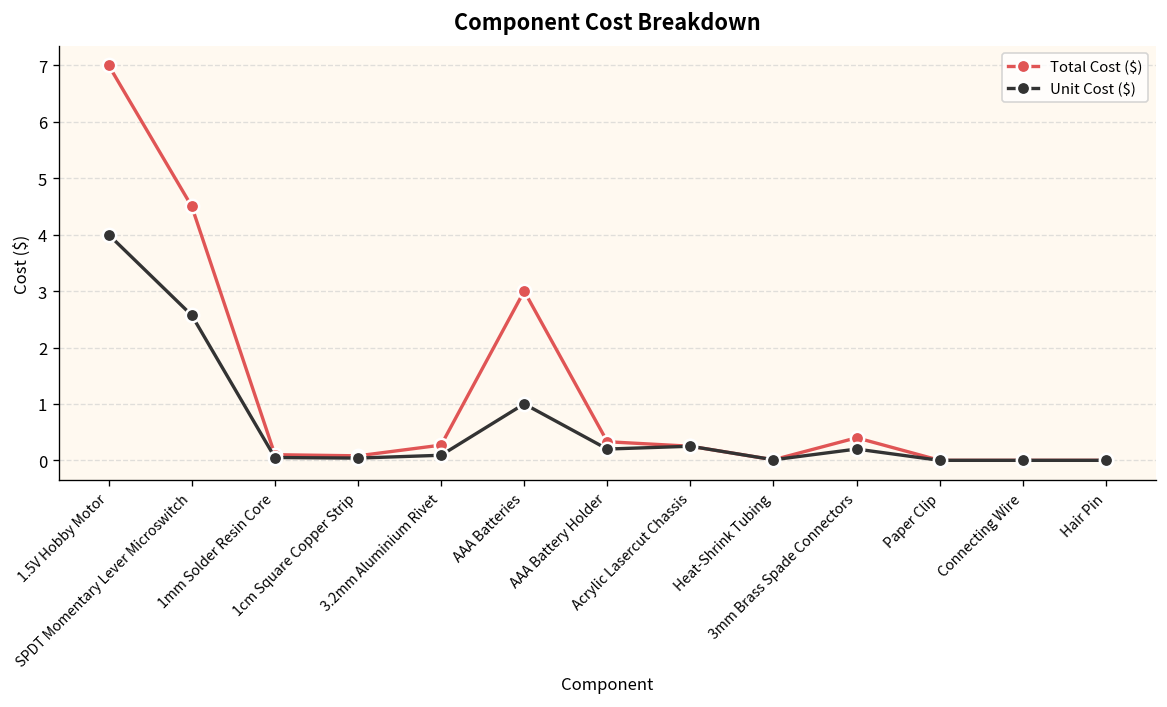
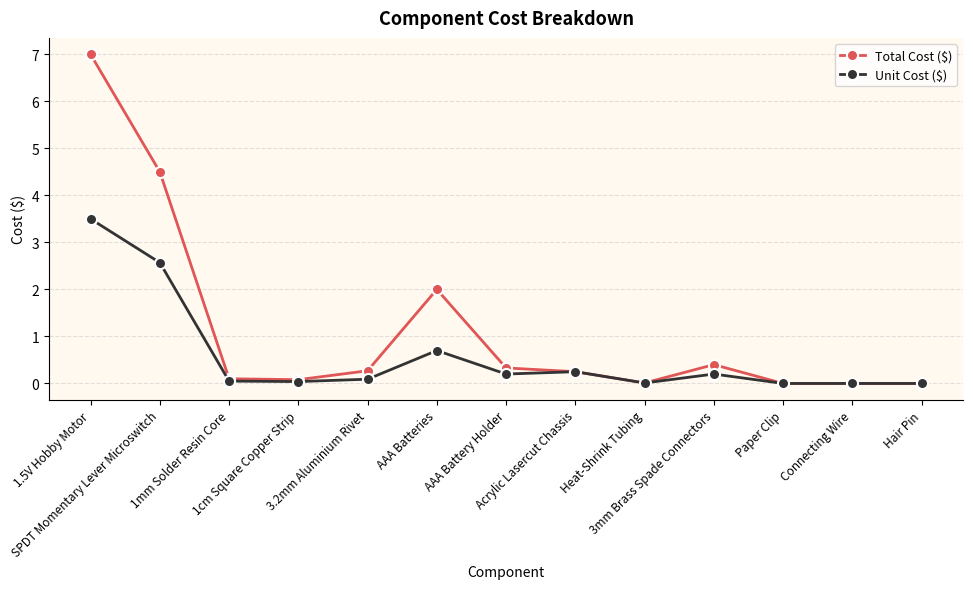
Unit Cost ($), 1.5V Hobby Motor: 4.0 -> 3.5
Total Cost ($), AAA Batteries: 3 -> 2
Unit Cost ($), AAA Batteries: 1.0 -> 0.7
